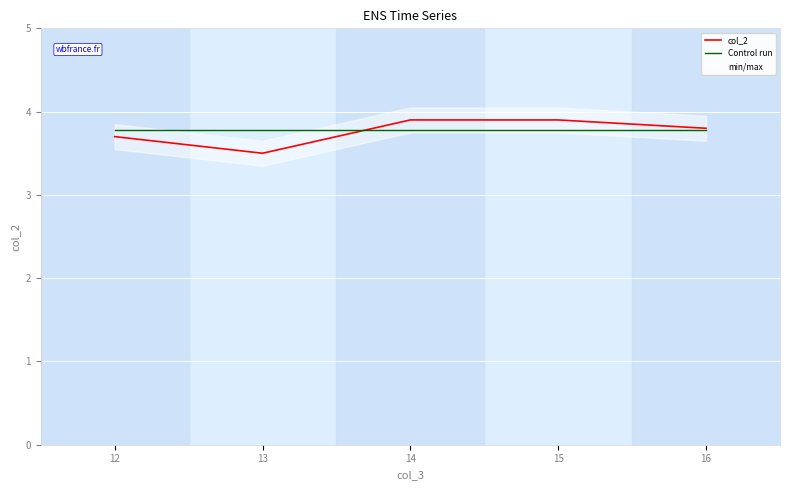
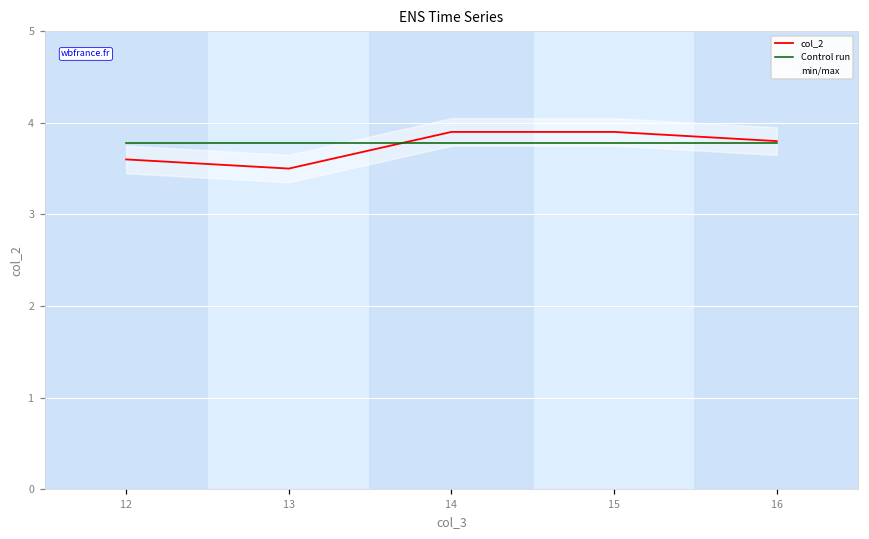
col_2, 12: 3.7 -> 3.6
